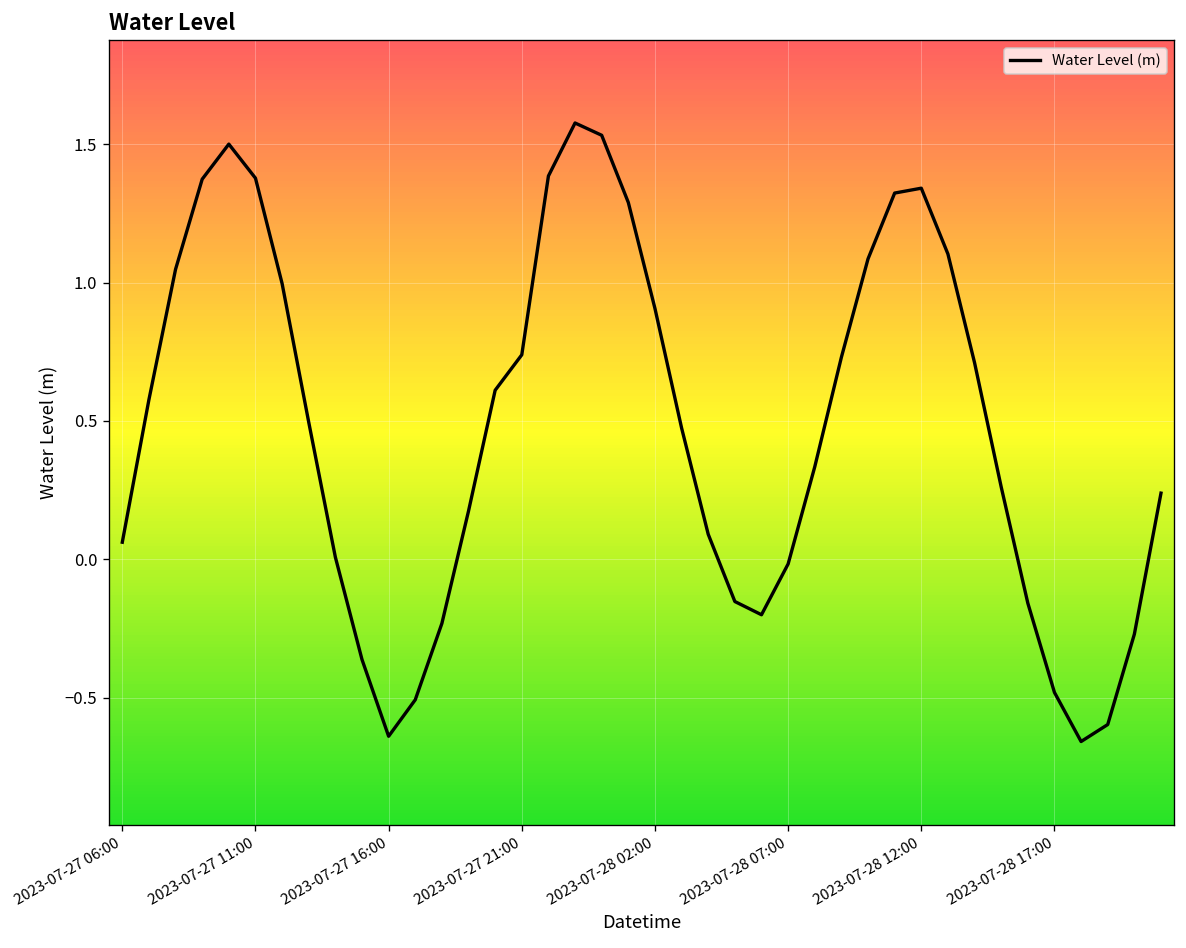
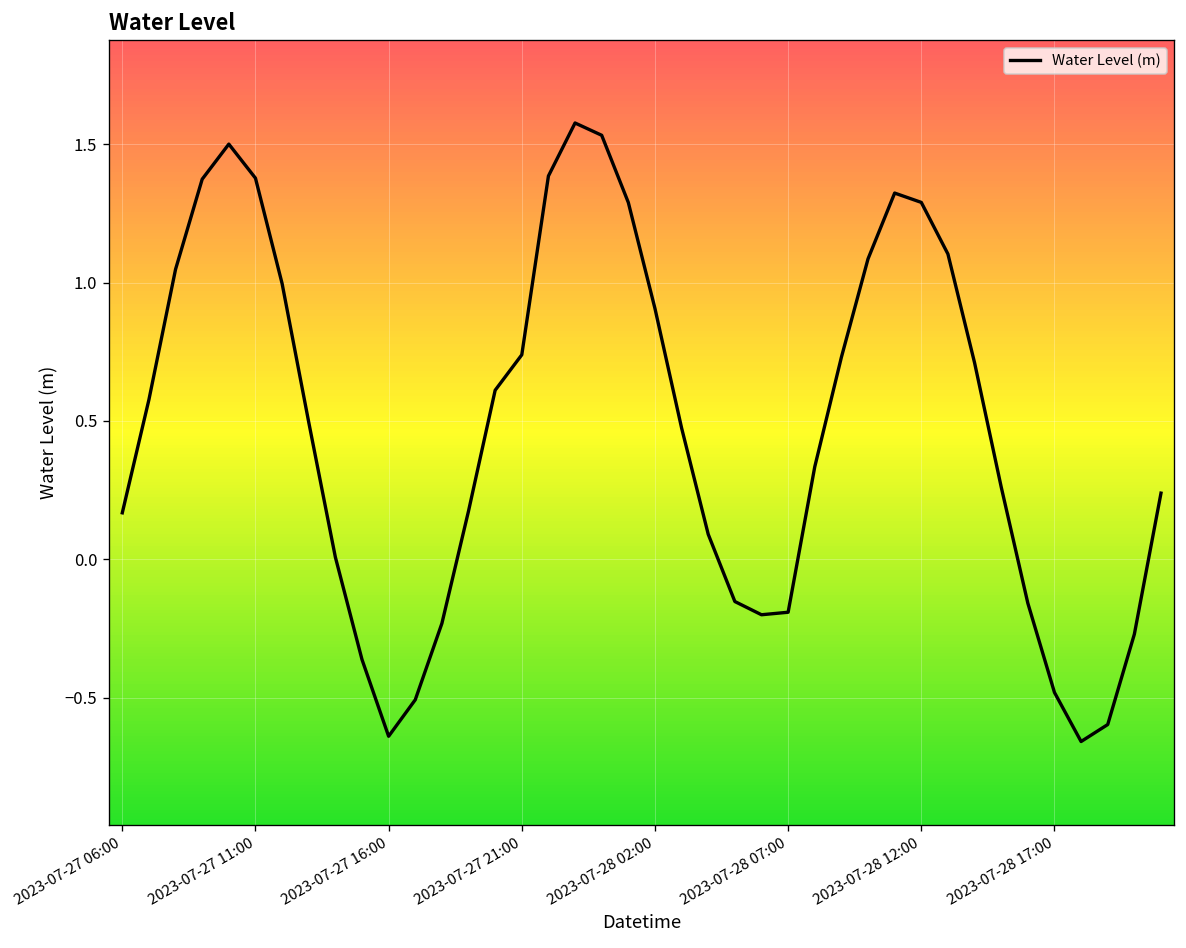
2023-07-27 06:00: 0.06 -> 0.17
2023-07-28 07:00: -0.02 -> -0.19
2023-07-28 12:00: 1.34 -> 1.29
